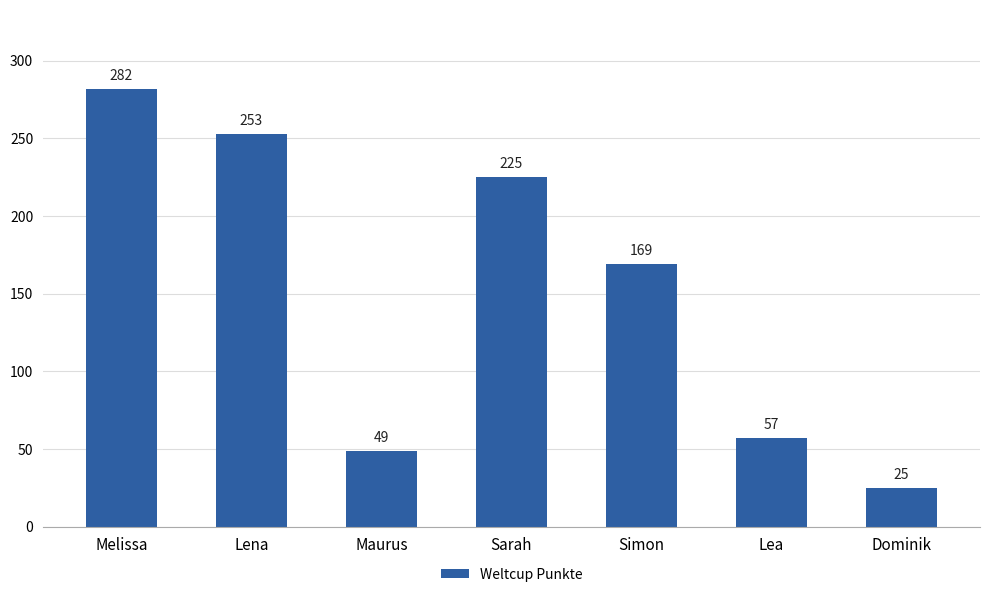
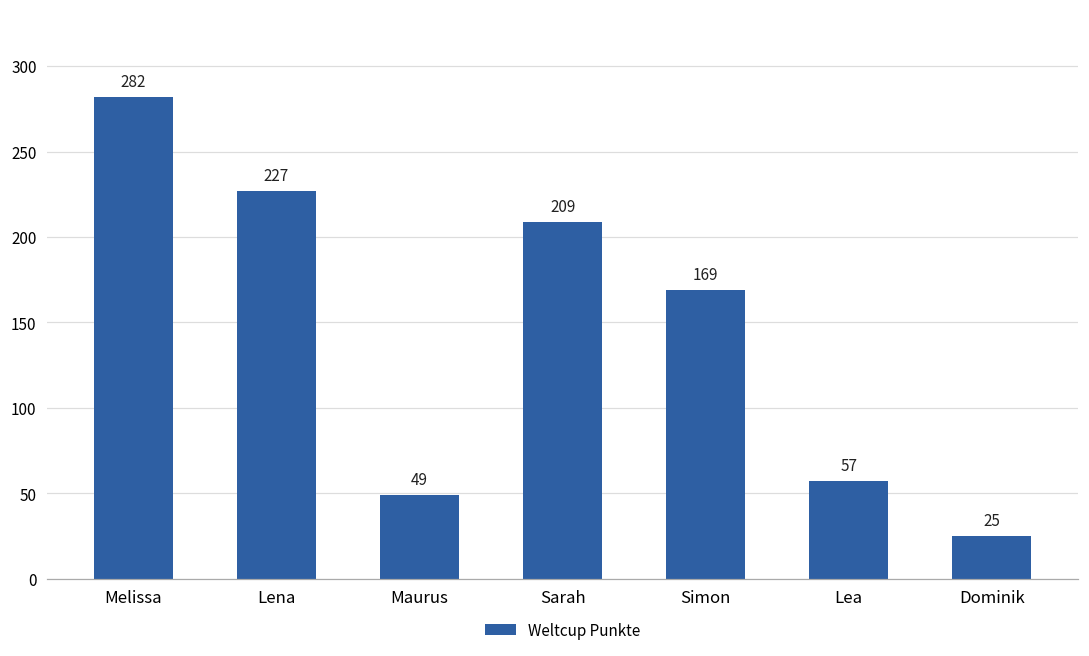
Lena: 253 -> 227
Sarah: 225 -> 209
